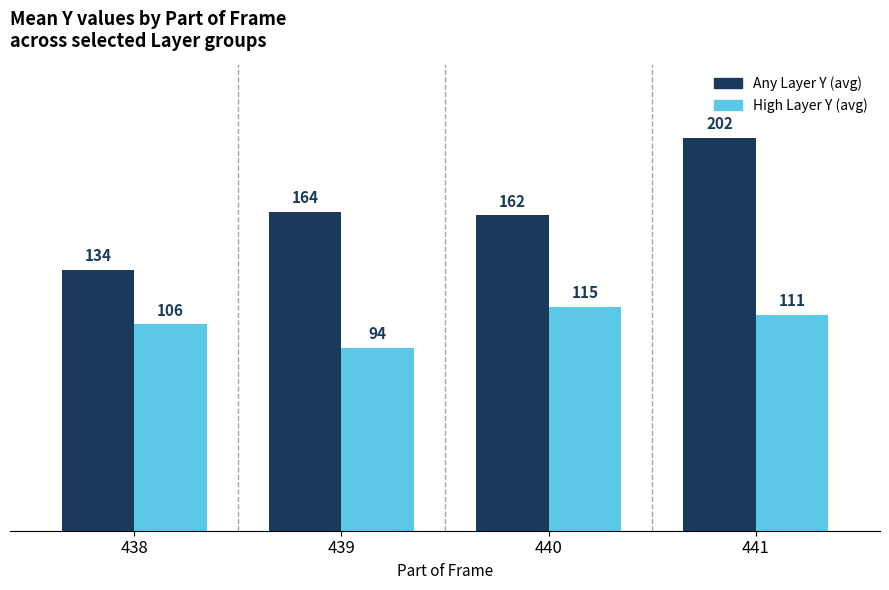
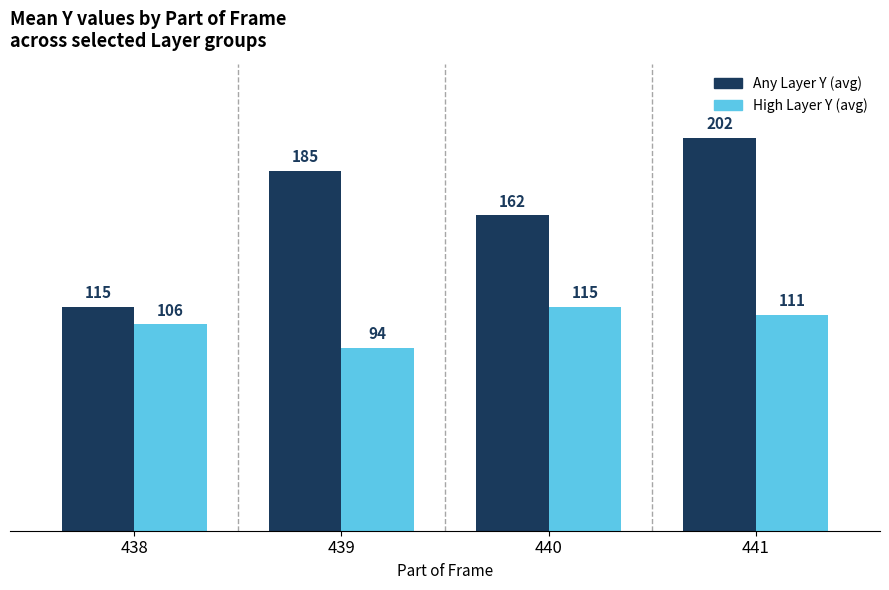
Any Layer Y (avg), 438: 134 -> 115
Any Layer Y (avg), 439: 164 -> 185
